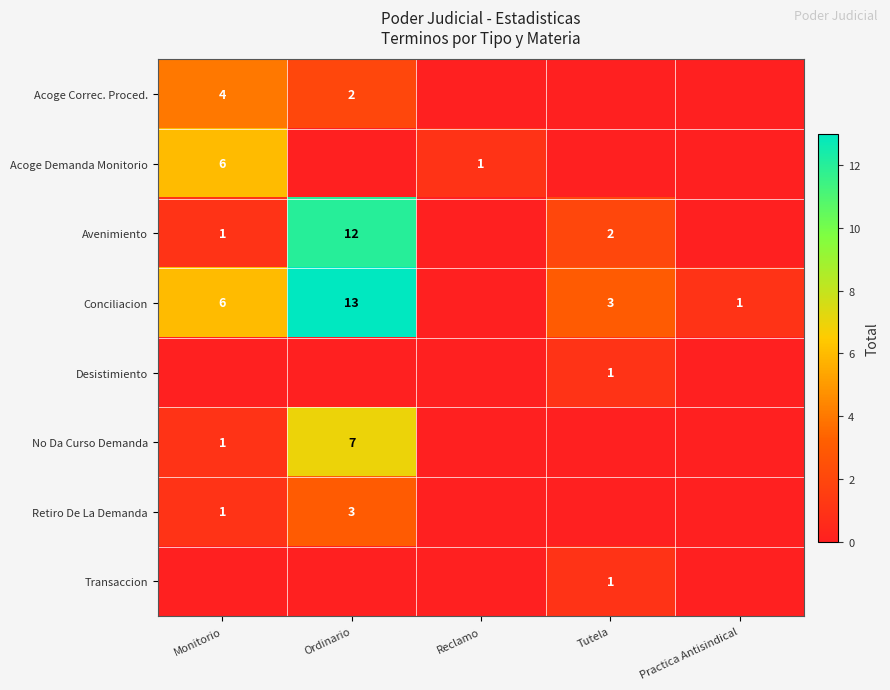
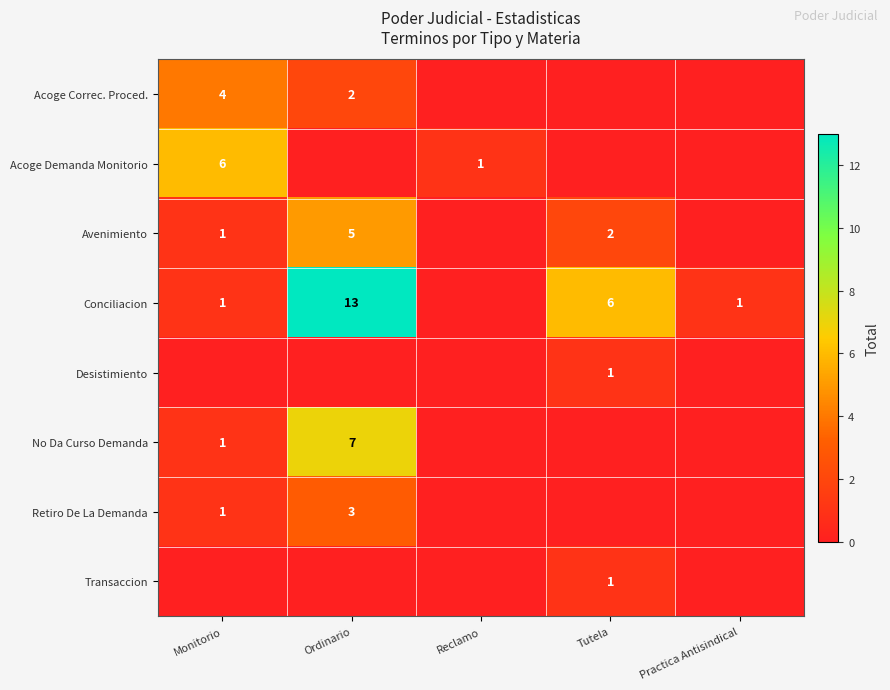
Avenimiento, Ordinario: 12 -> 5
Conciliacion, Monitorio: 6 -> 1
Conciliacion, Tutela: 3 -> 6
